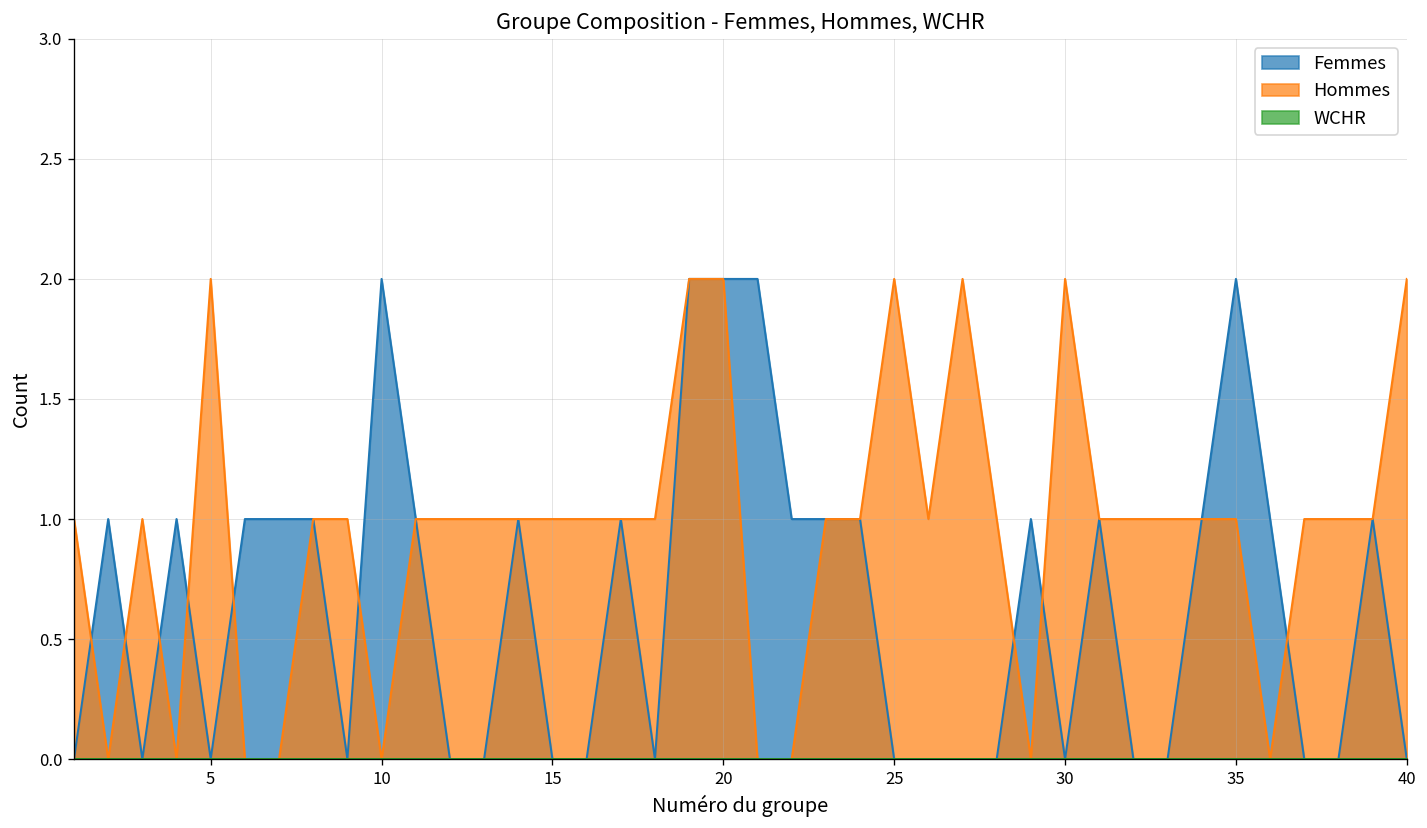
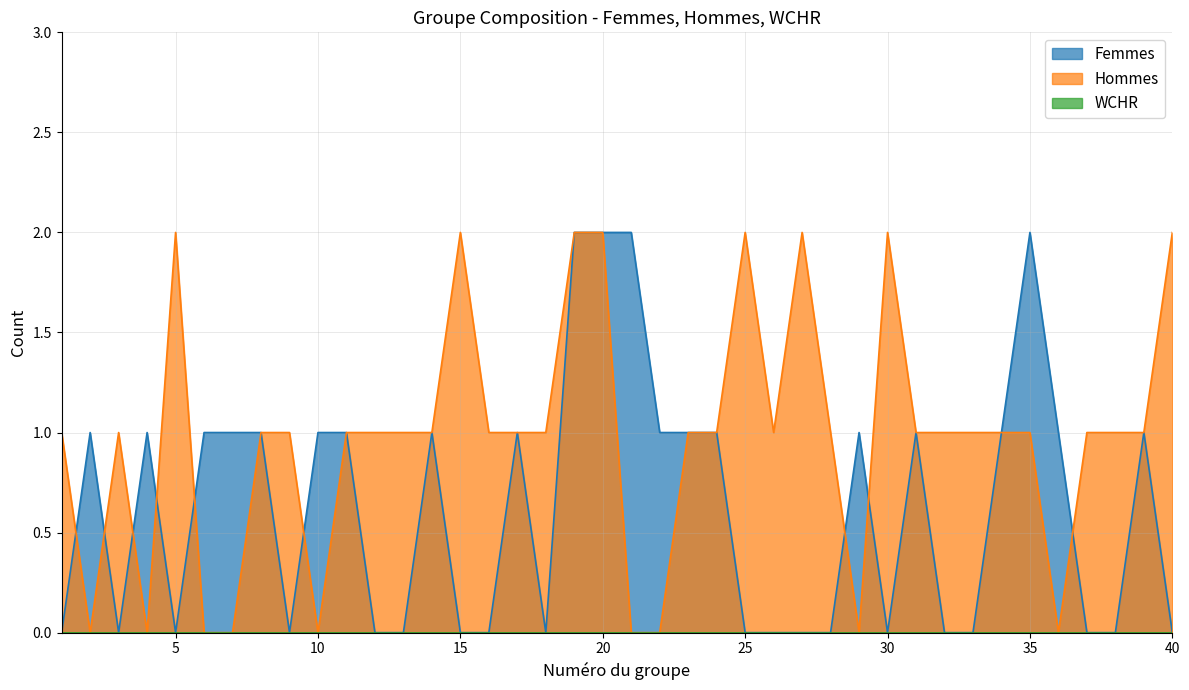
Femmes, 10: 2 -> 1
Hommes, 15: 1 -> 2
